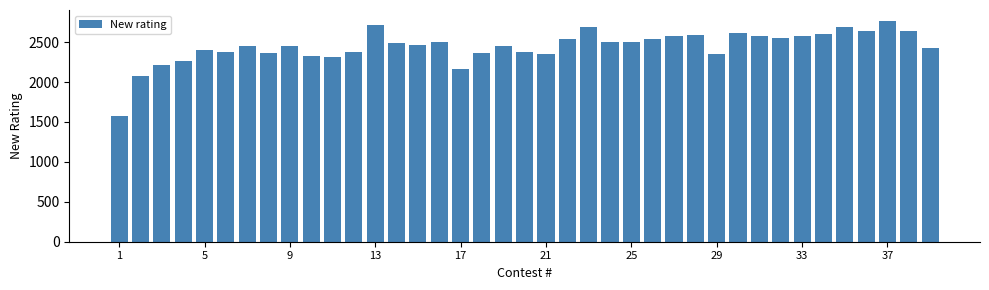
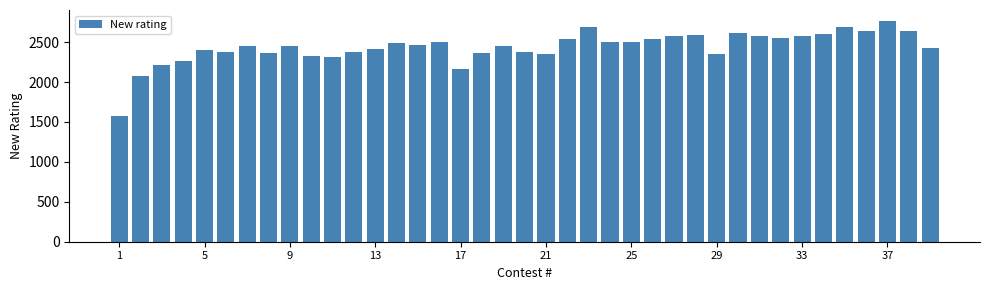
13: 2700 -> 2400
